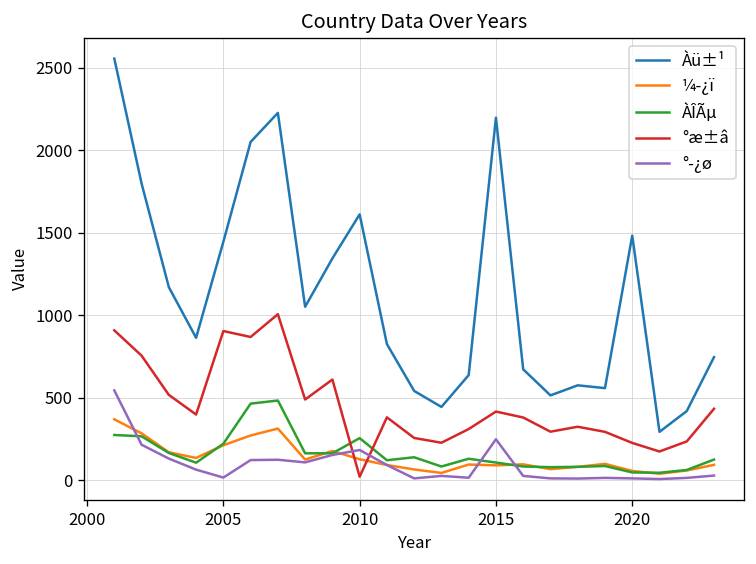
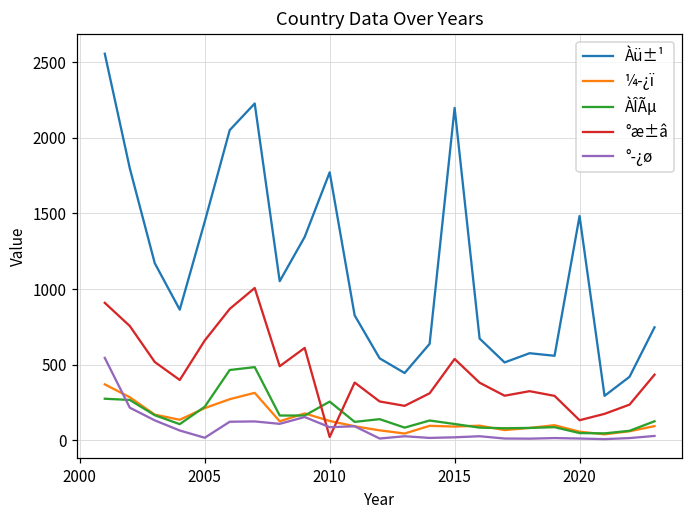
°æ±â, 2005: 910 -> 660
Àü±¹, 2010: 1610 -> 1770
°­¿ø, 2010: 180 -> 90
°æ±â, 2015: 420 -> 540
°­¿ø, 2015: 250 -> 20
°æ±â, 2020: 230 -> 130
